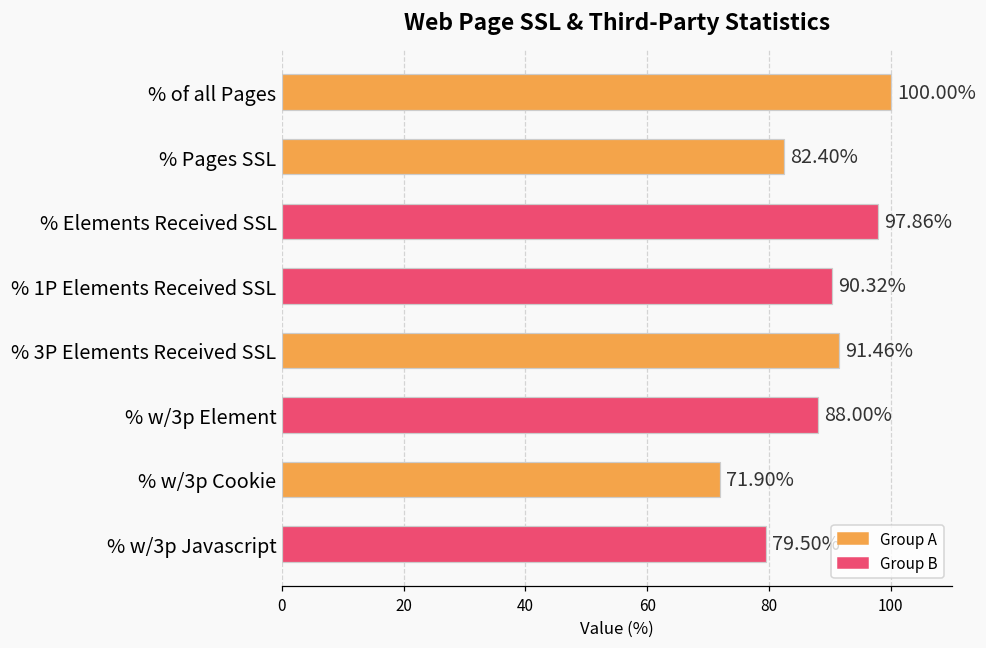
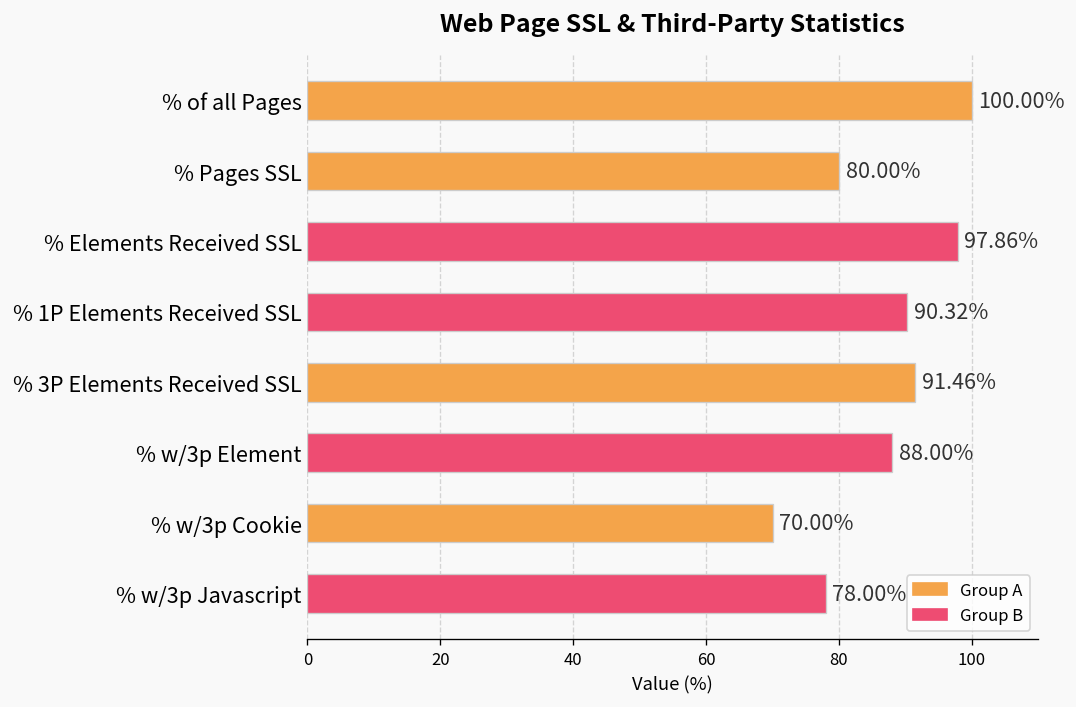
% Pages SSL: 82.40% -> 80.00%
% w/3p Cookie: 71.90% -> 70.00%
% w/3p Javascript: 80 -> 78
